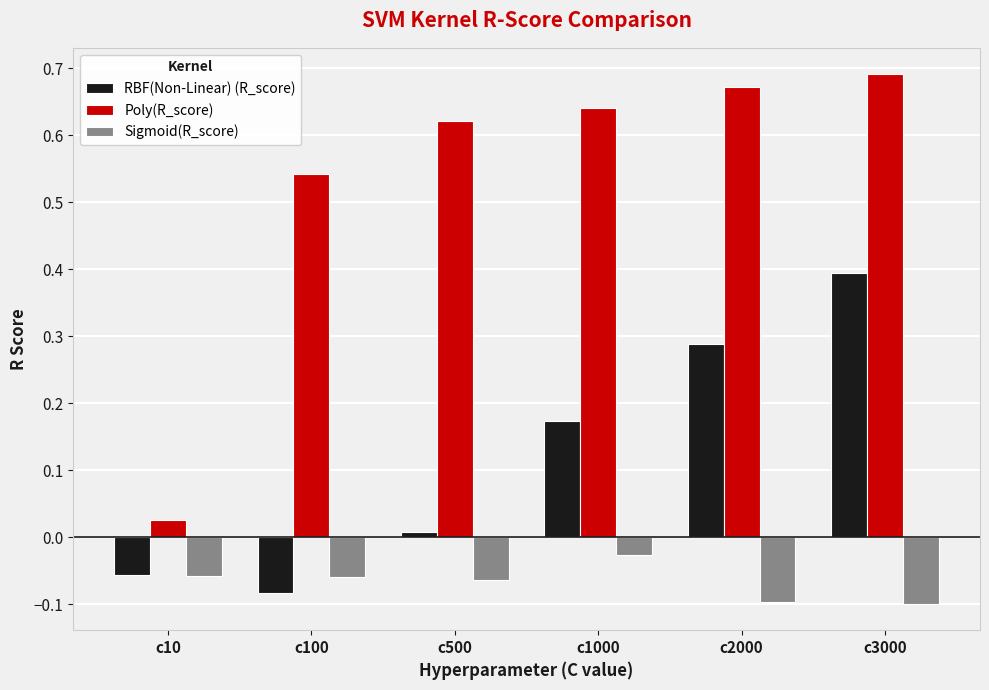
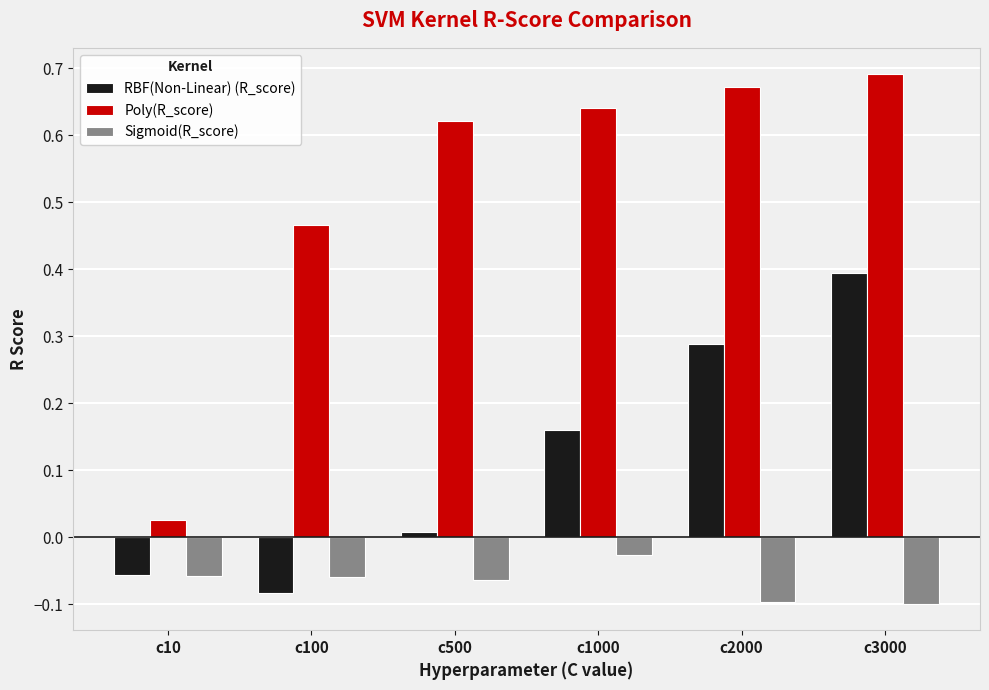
Poly(R_score), c100: 0.54 -> 0.47
RBF(Non-Linear) (R_score), c1000: 0.17 -> 0.16
